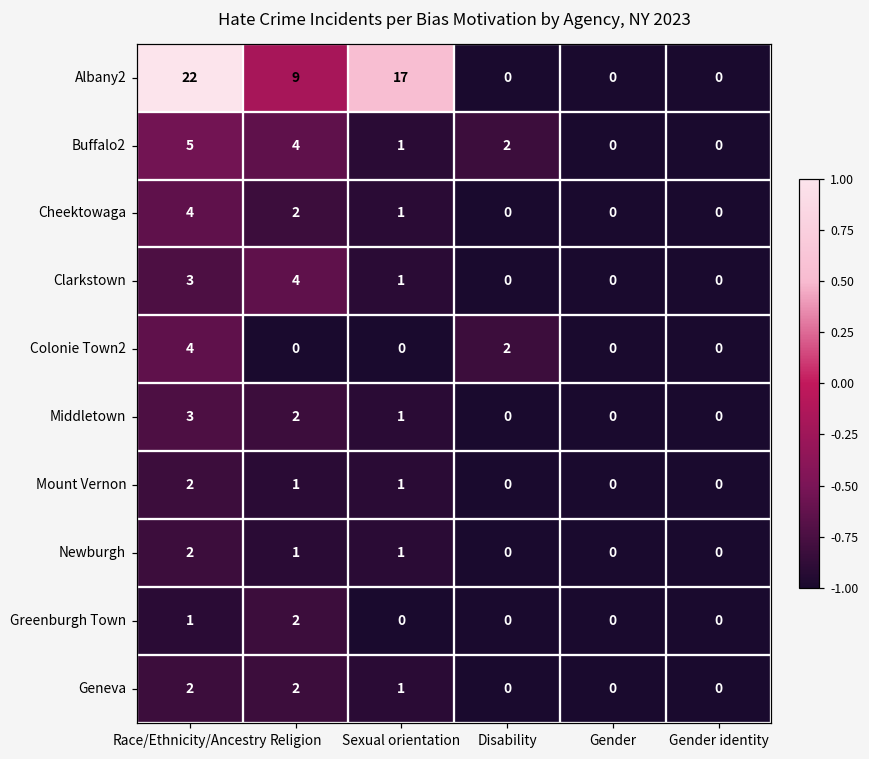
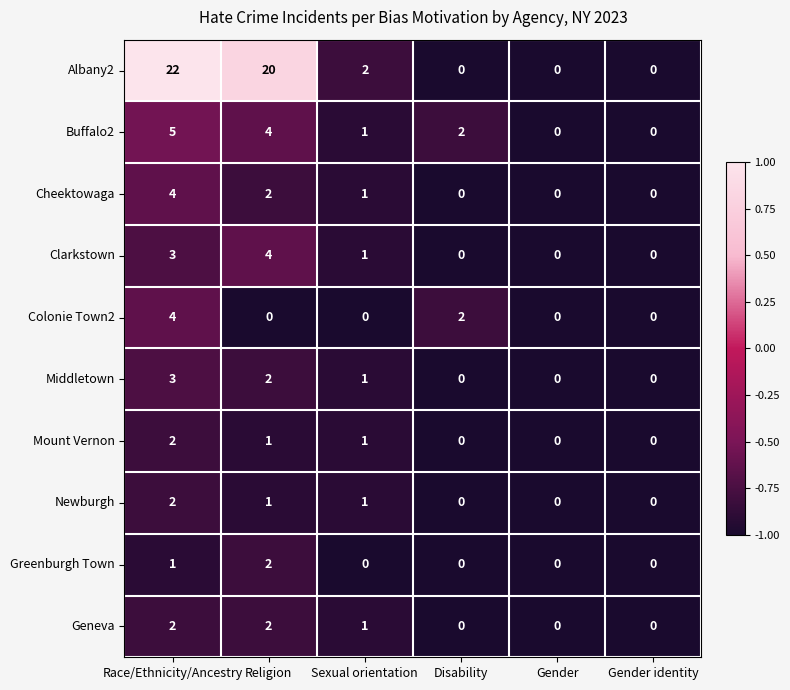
Albany2, Religion: 9 -> 20
Albany2, Sexual orientation: 17 -> 2
